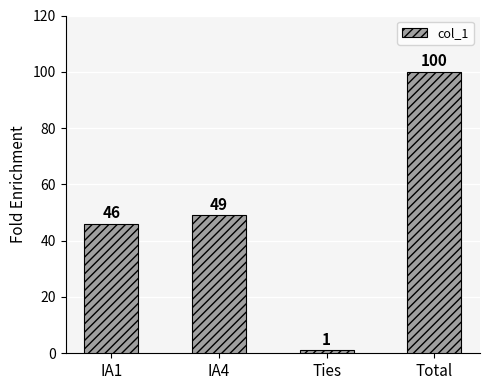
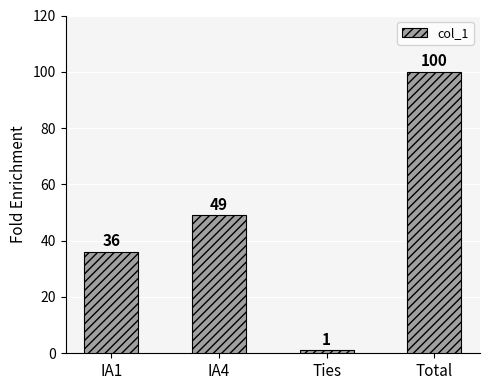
IA1: 46 -> 36
